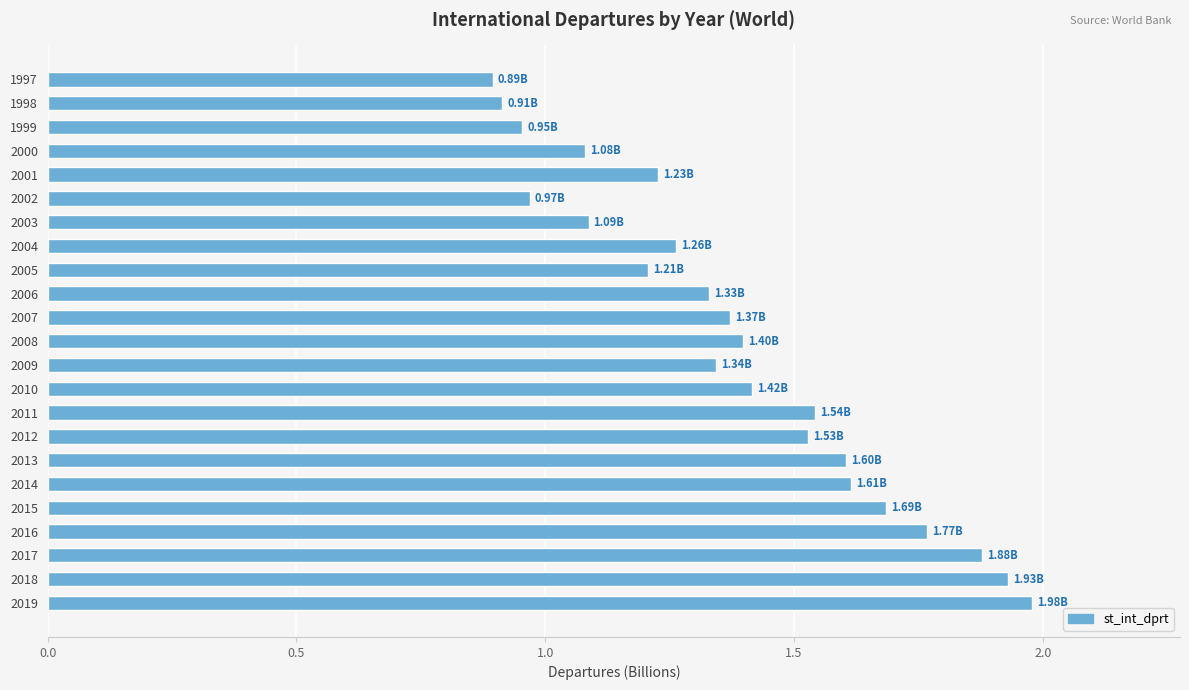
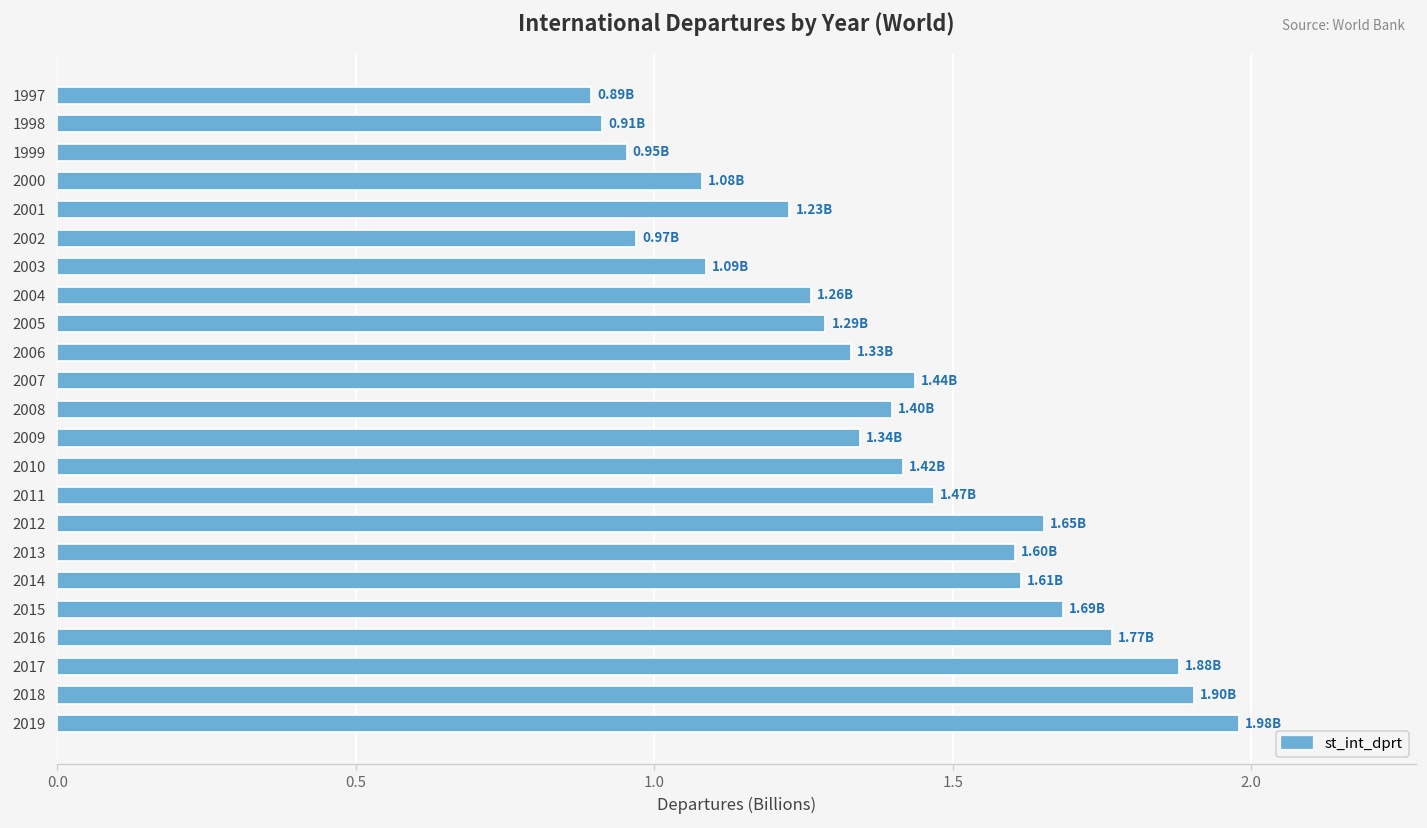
2005: 1.21B -> 1.29B
2007: 1.37B -> 1.44B
2011: 1.54B -> 1.47B
2012: 1.53B -> 1.65B
2018: 1.93B -> 1.90B
